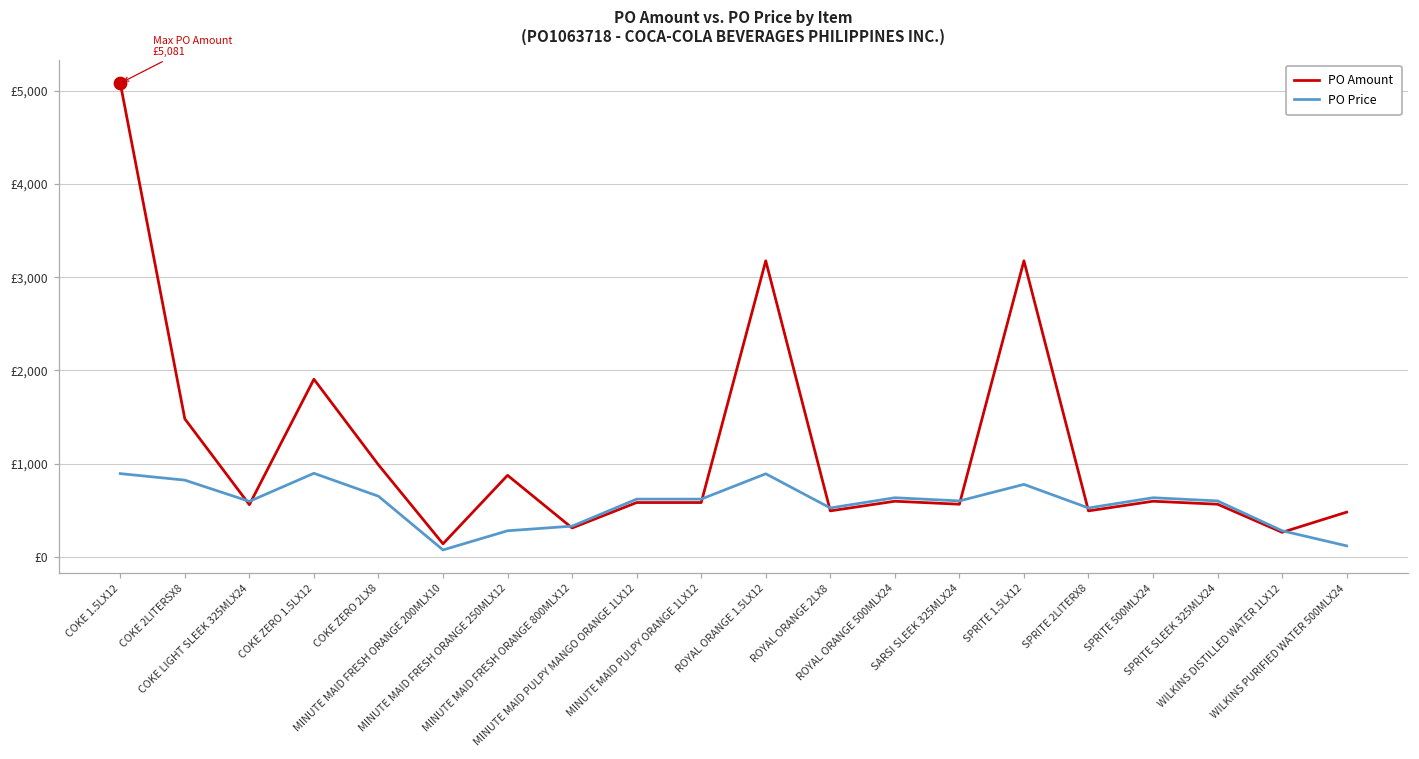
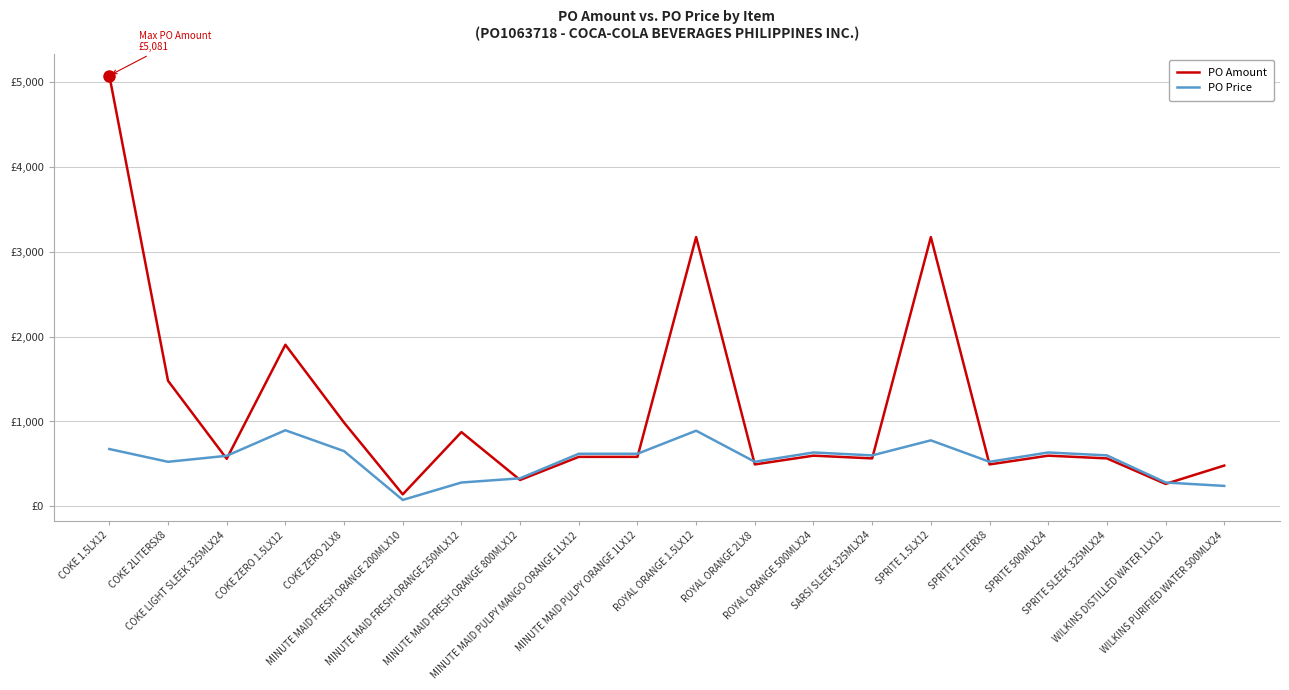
PO Price, COKE 1.5LX12: £900 -> £700
PO Price, COKE 2LITERSX8: £800 -> £500
PO Price, WILKINS PURIFIED WATER 500MLX24: £100 -> £200
